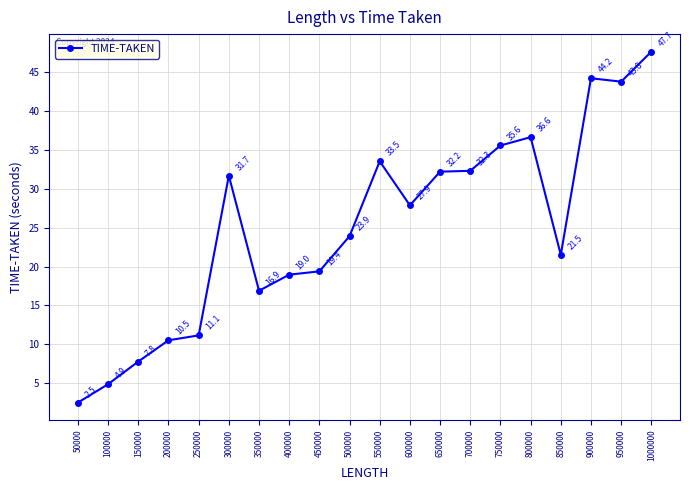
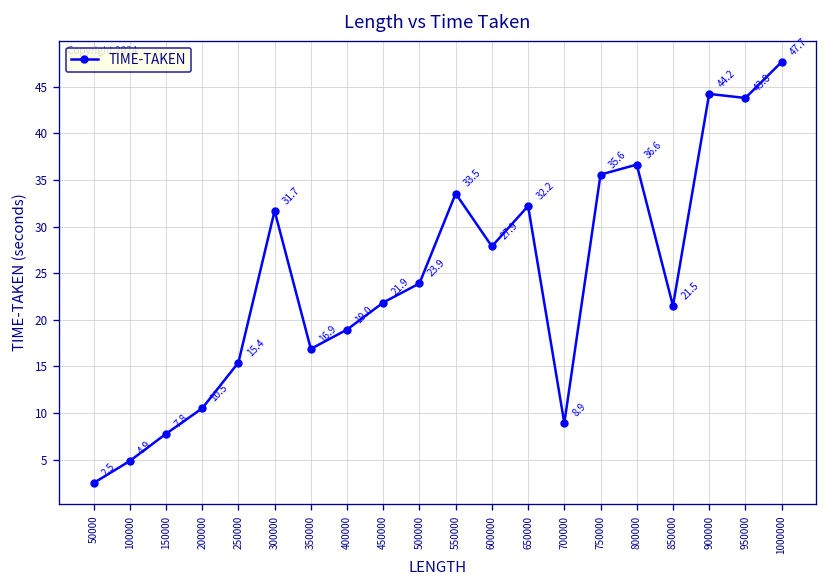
250000: 11.1 -> 15.4
450000: 19.4 -> 21.9
700000: 32.3 -> 8.9
